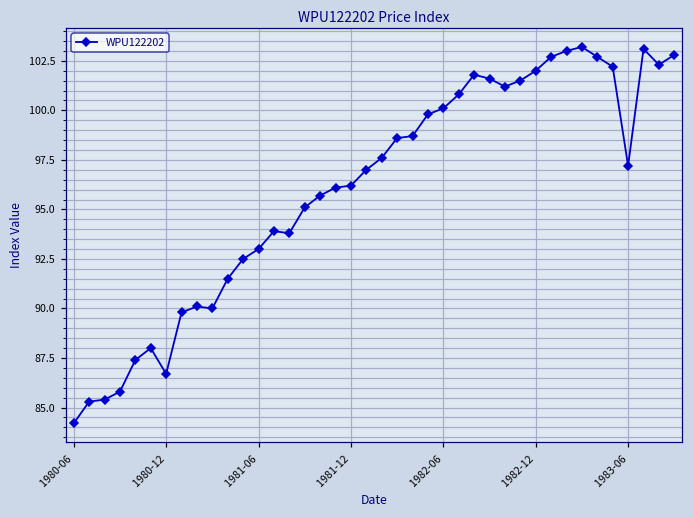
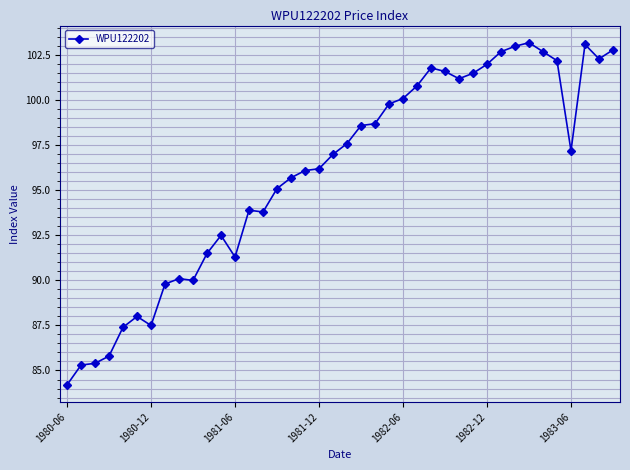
1980-12: 86.7 -> 87.5
1981-06: 93.0 -> 91.3
